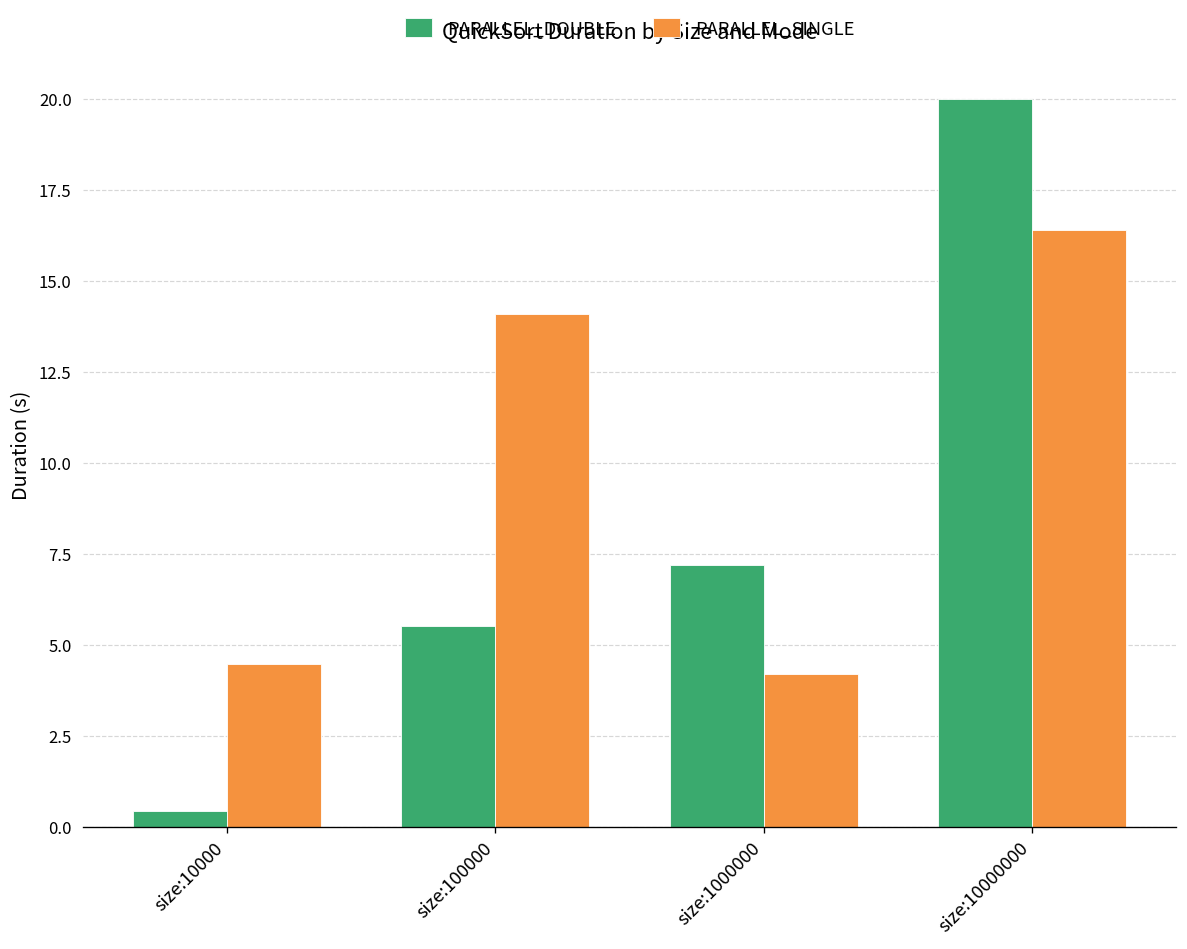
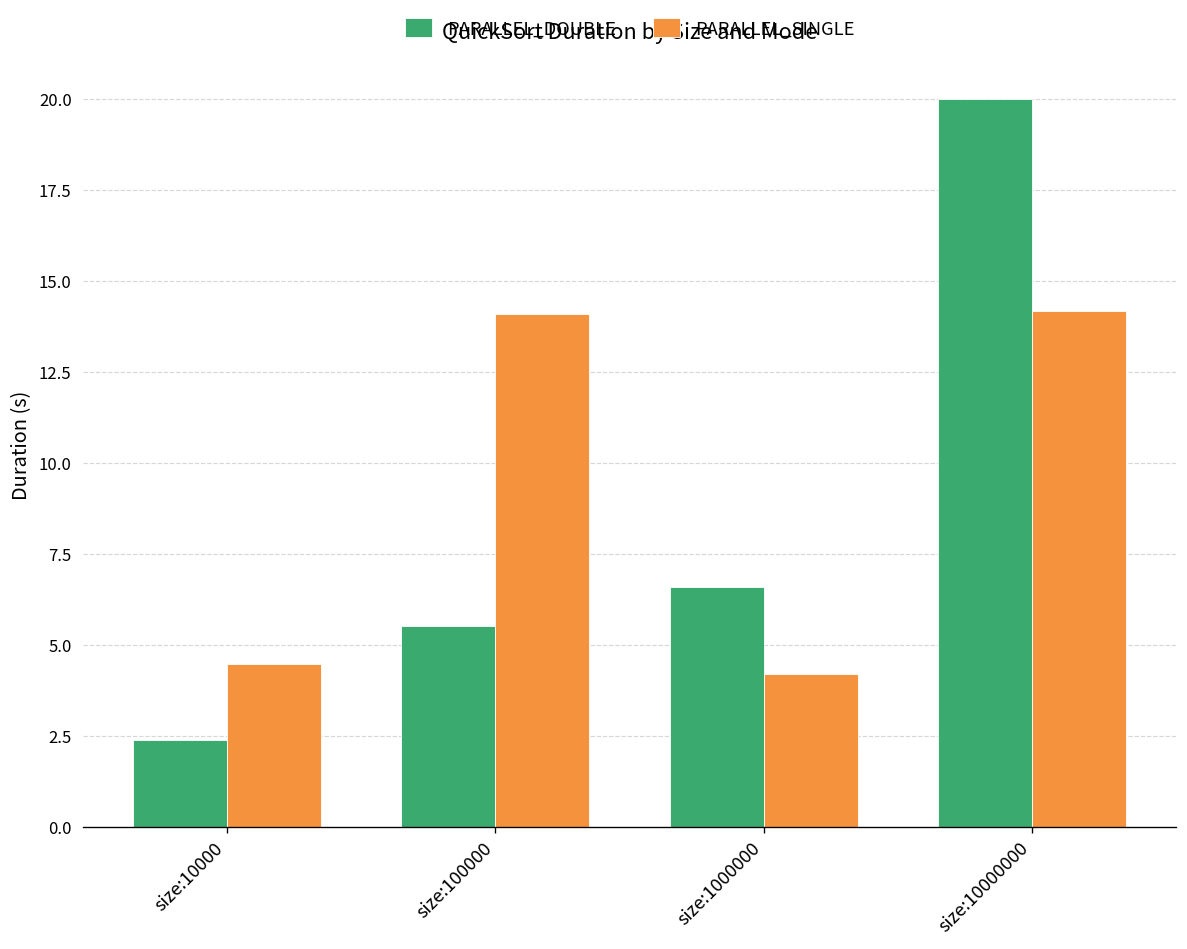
PARALLEL_DOUBLE, size:10000: 0.4 -> 2.4
PARALLEL_DOUBLE, size:1000000: 7.2 -> 6.6
PARALLEL_SINGLE, size:10000000: 16.4 -> 14.2
